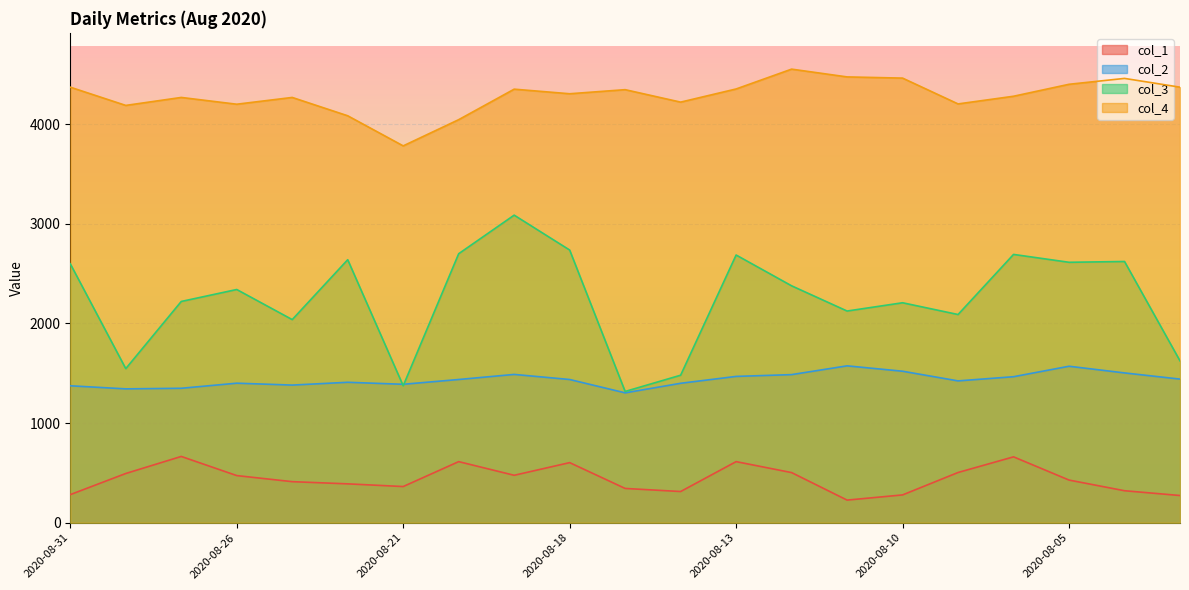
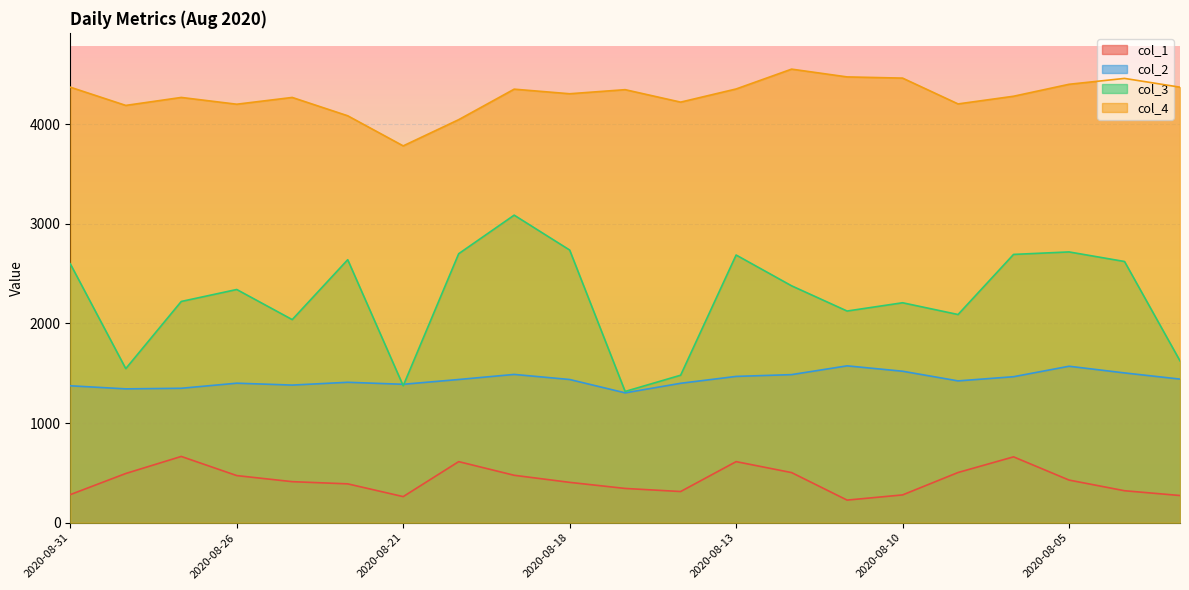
col_1, 2020-08-21: 400 -> 300
col_1, 2020-08-18: 600 -> 400
col_3, 2020-08-05: 2600 -> 2700
